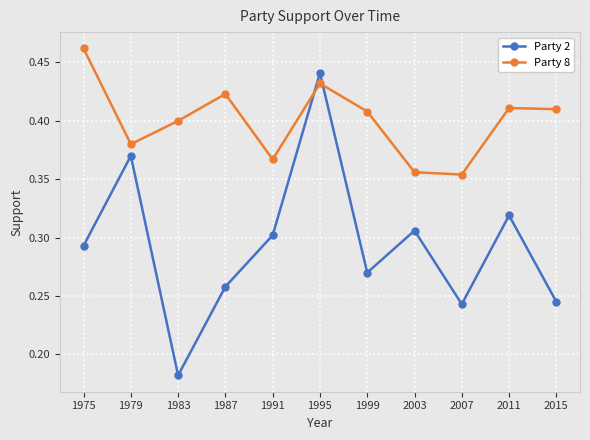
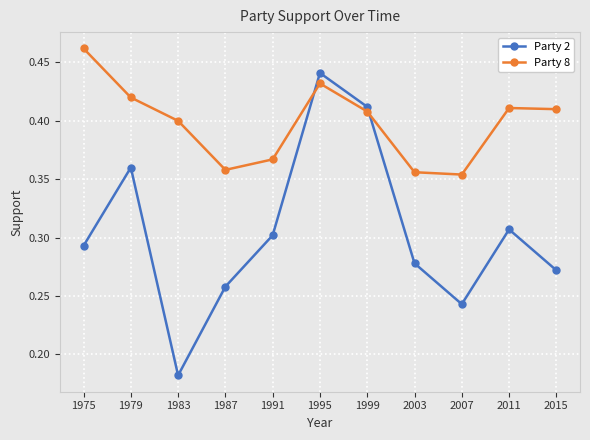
Party 2, 1979: 0.37 -> 0.36
Party 8, 1979: 0.38 -> 0.42
Party 8, 1987: 0.423 -> 0.358
Party 2, 1999: 0.270 -> 0.412
Party 2, 2003: 0.306 -> 0.278
Party 2, 2011: 0.319 -> 0.307
Party 2, 2015: 0.245 -> 0.272
